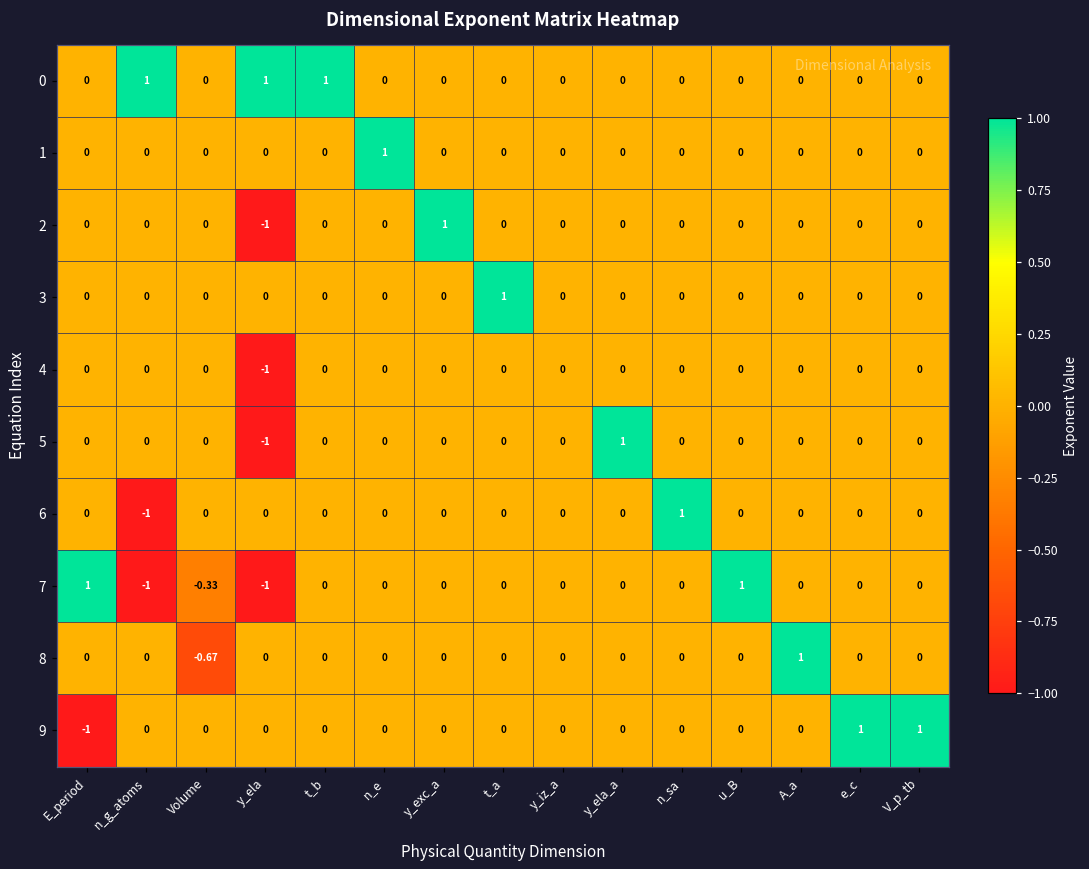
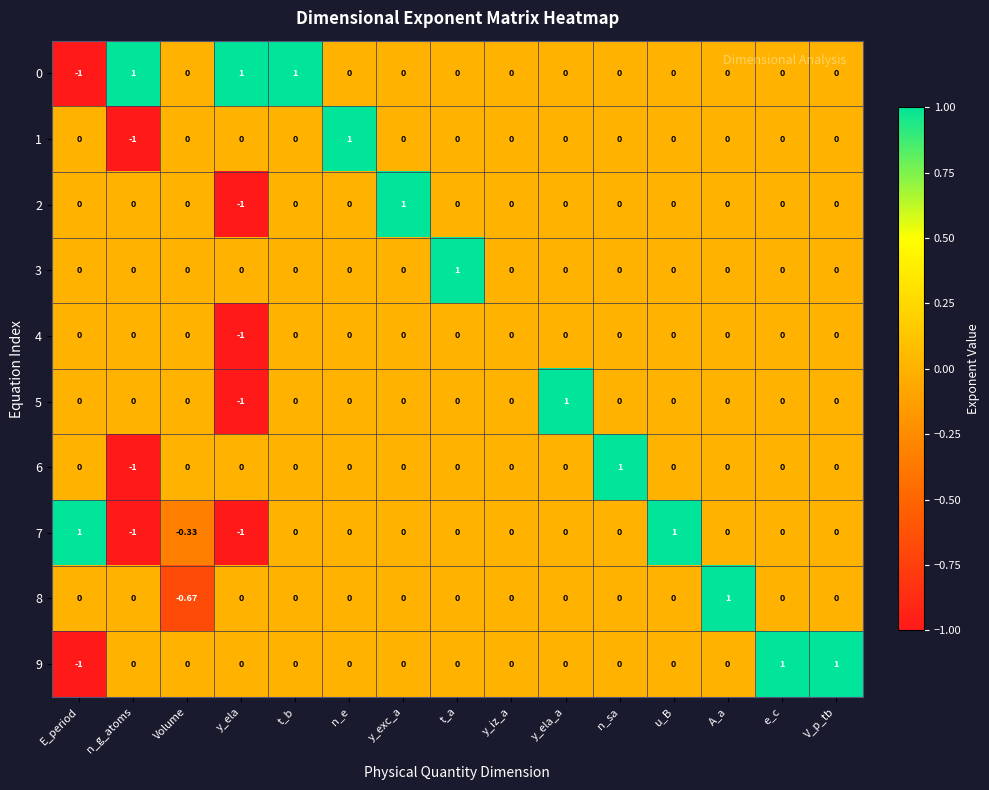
0, E_period: 0 -> -1
1, n_g_atoms: 0 -> -1
